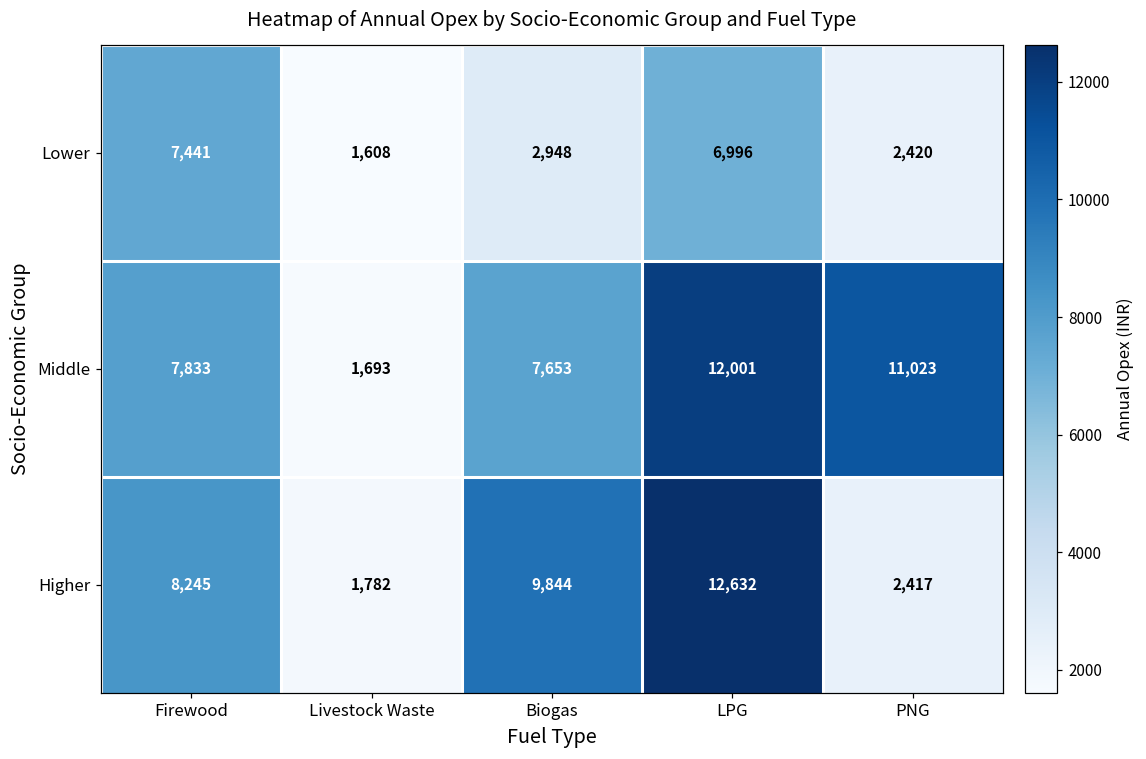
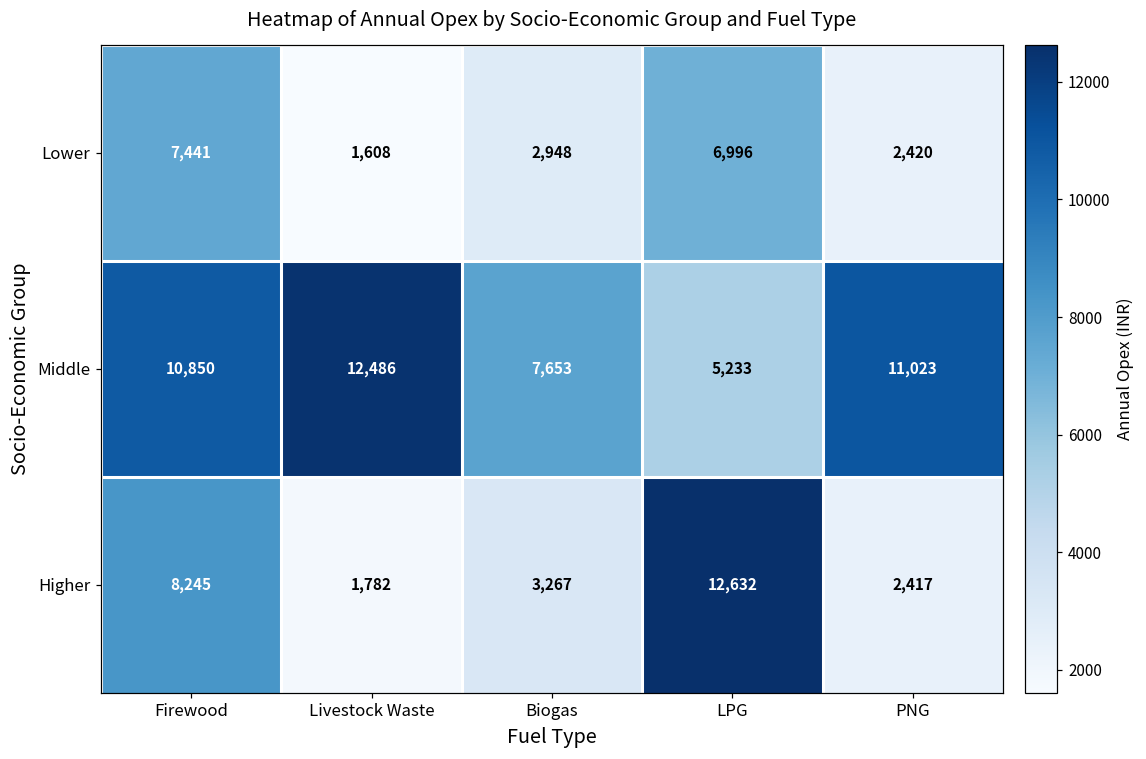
Middle, Firewood: 7,833 -> 10,850
Middle, Livestock Waste: 1,693 -> 12,486
Middle, LPG: 12,001 -> 5,233
Higher, Biogas: 9,844 -> 3,267
